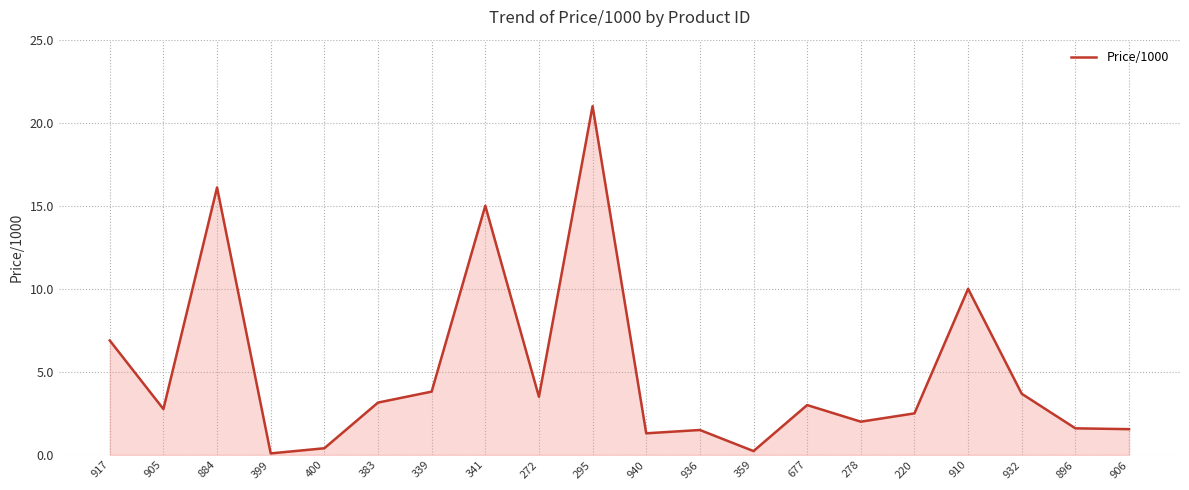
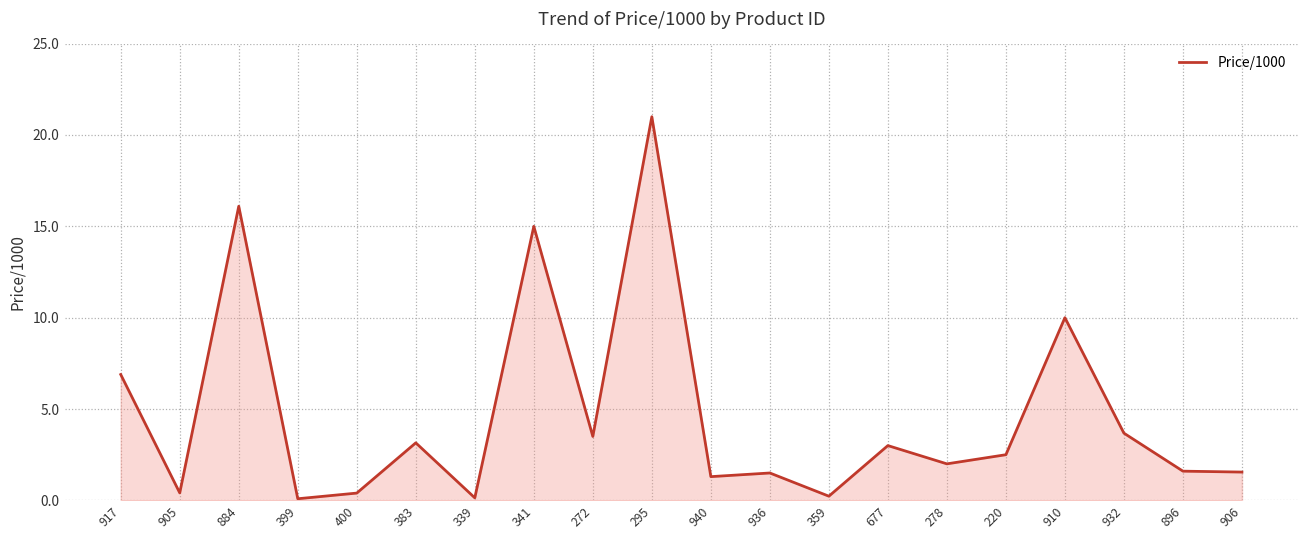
905: 2.8 -> 0.4
339: 3.8 -> 0.1
